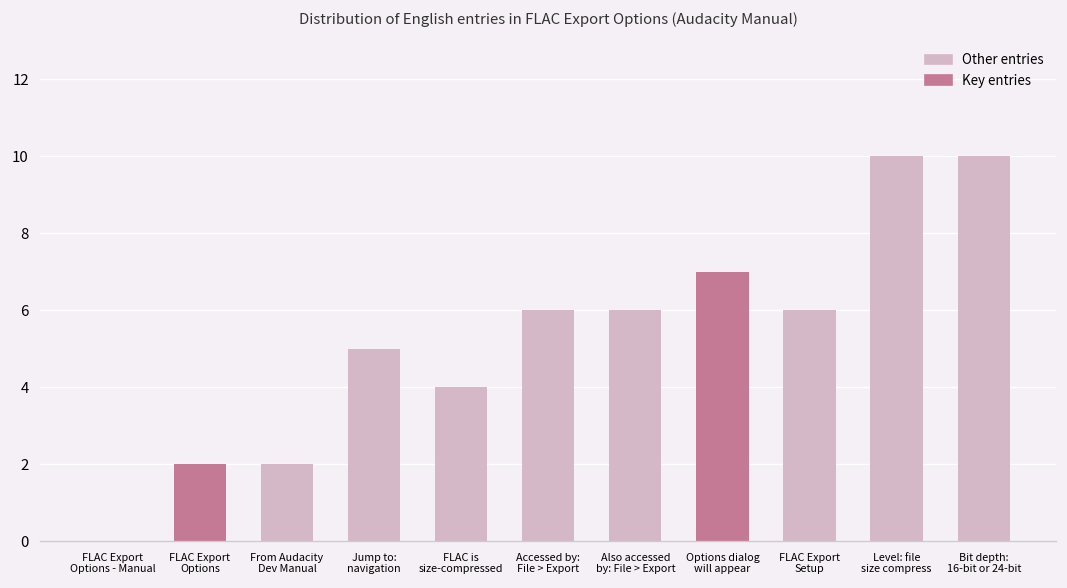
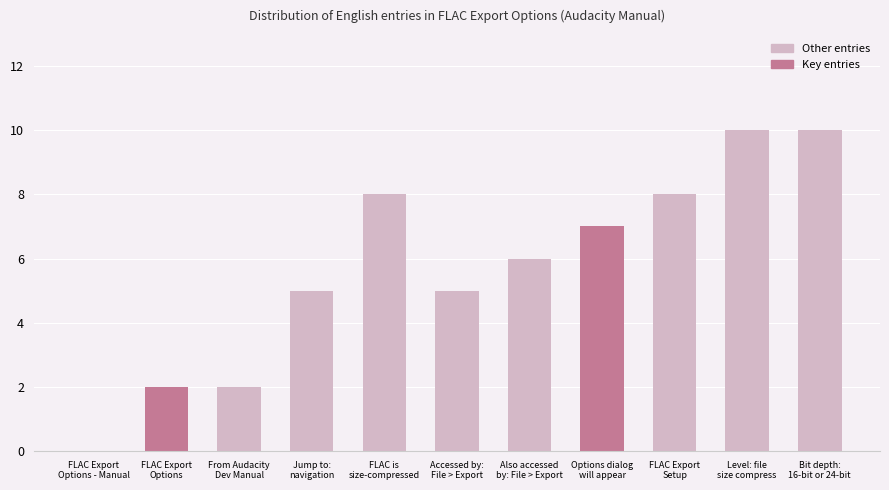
FLAC is size-compressed: 4 -> 8
Accessed by: File > Export: 6 -> 5
FLAC Export Setup: 6 -> 8
